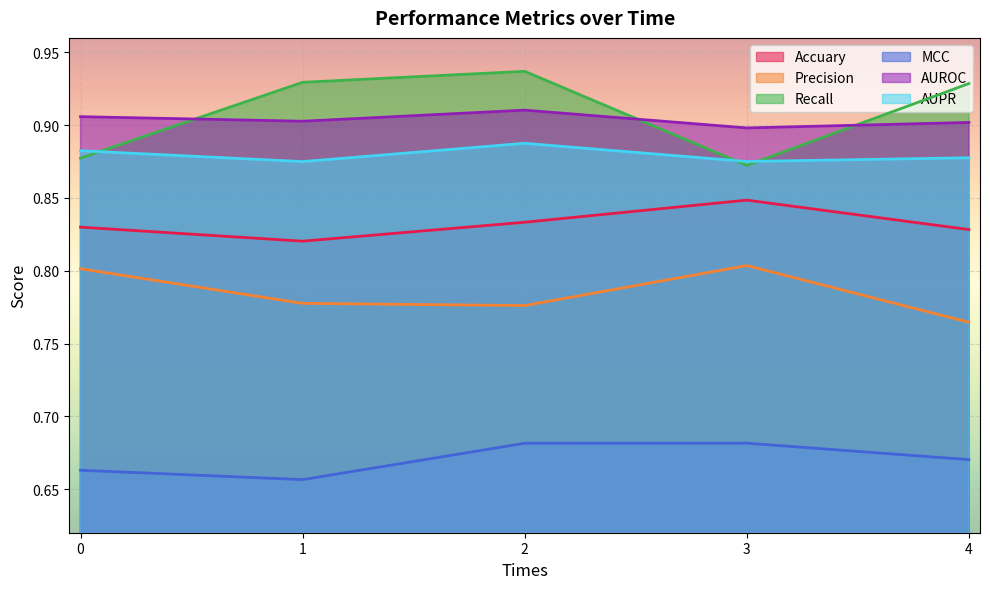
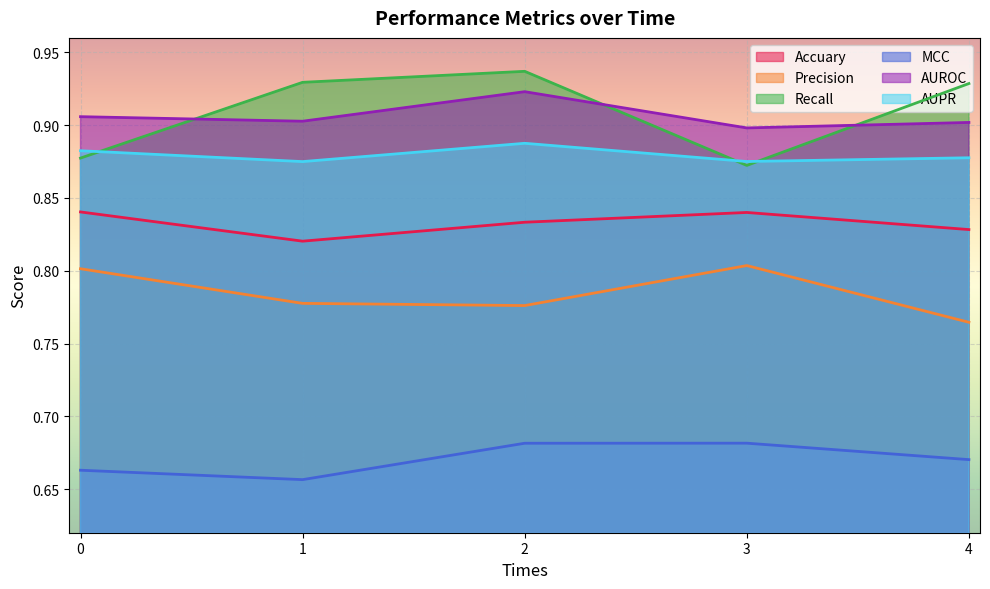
Accuary, 0: 0.830 -> 0.840
AUROC, 2: 0.910 -> 0.923
Accuary, 3: 0.849 -> 0.840
